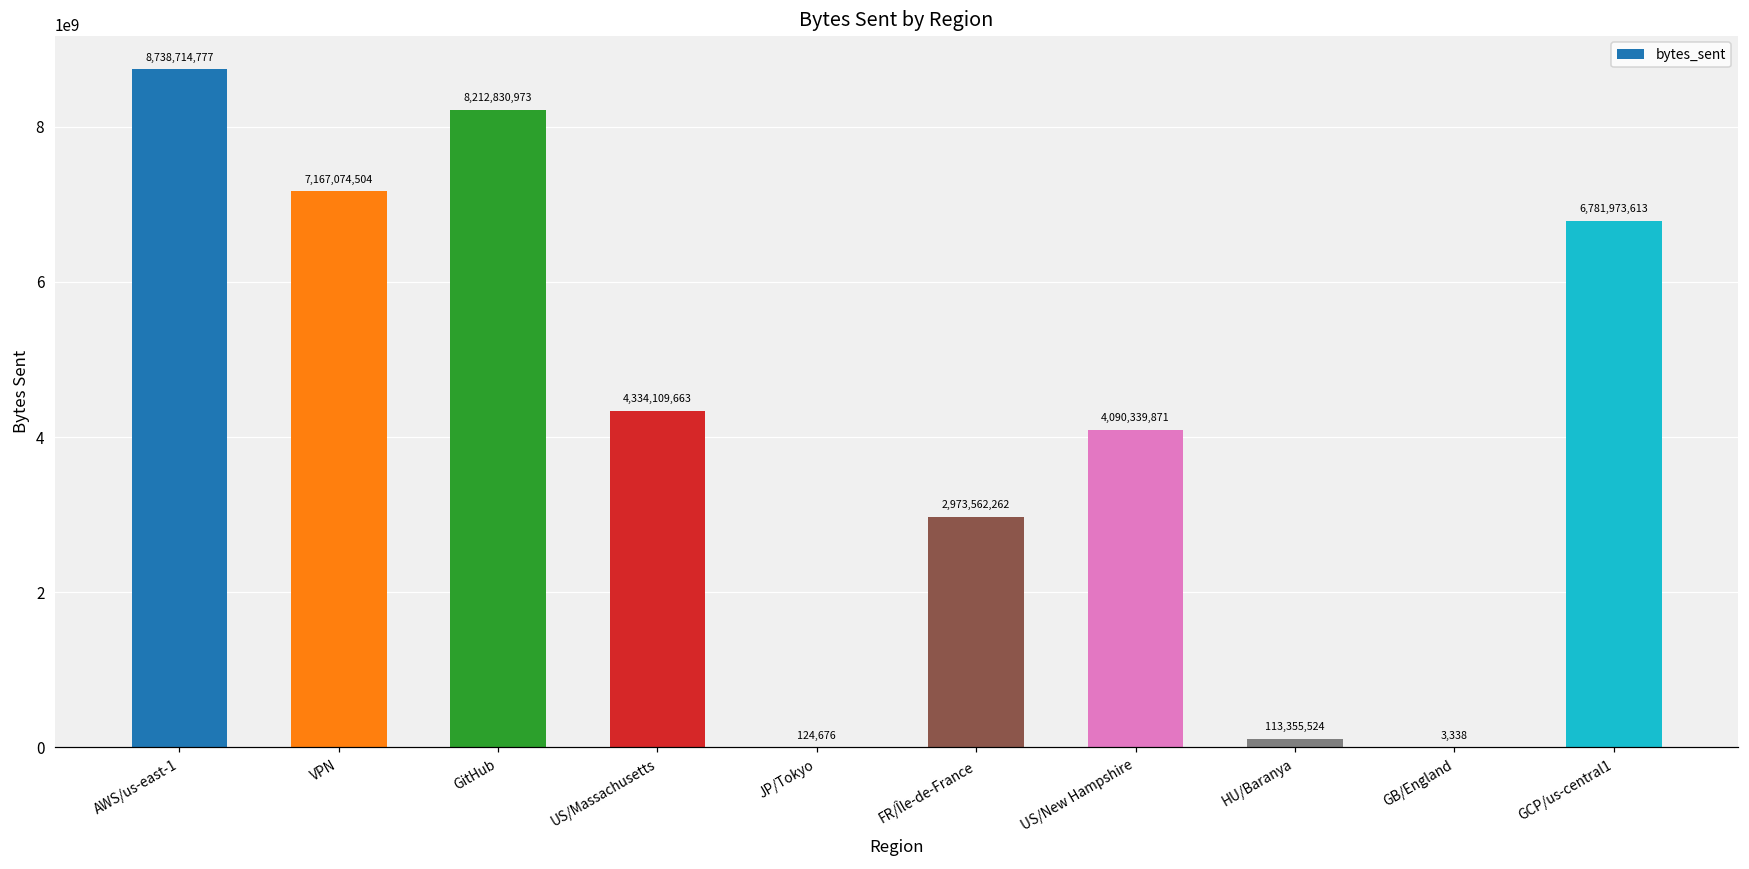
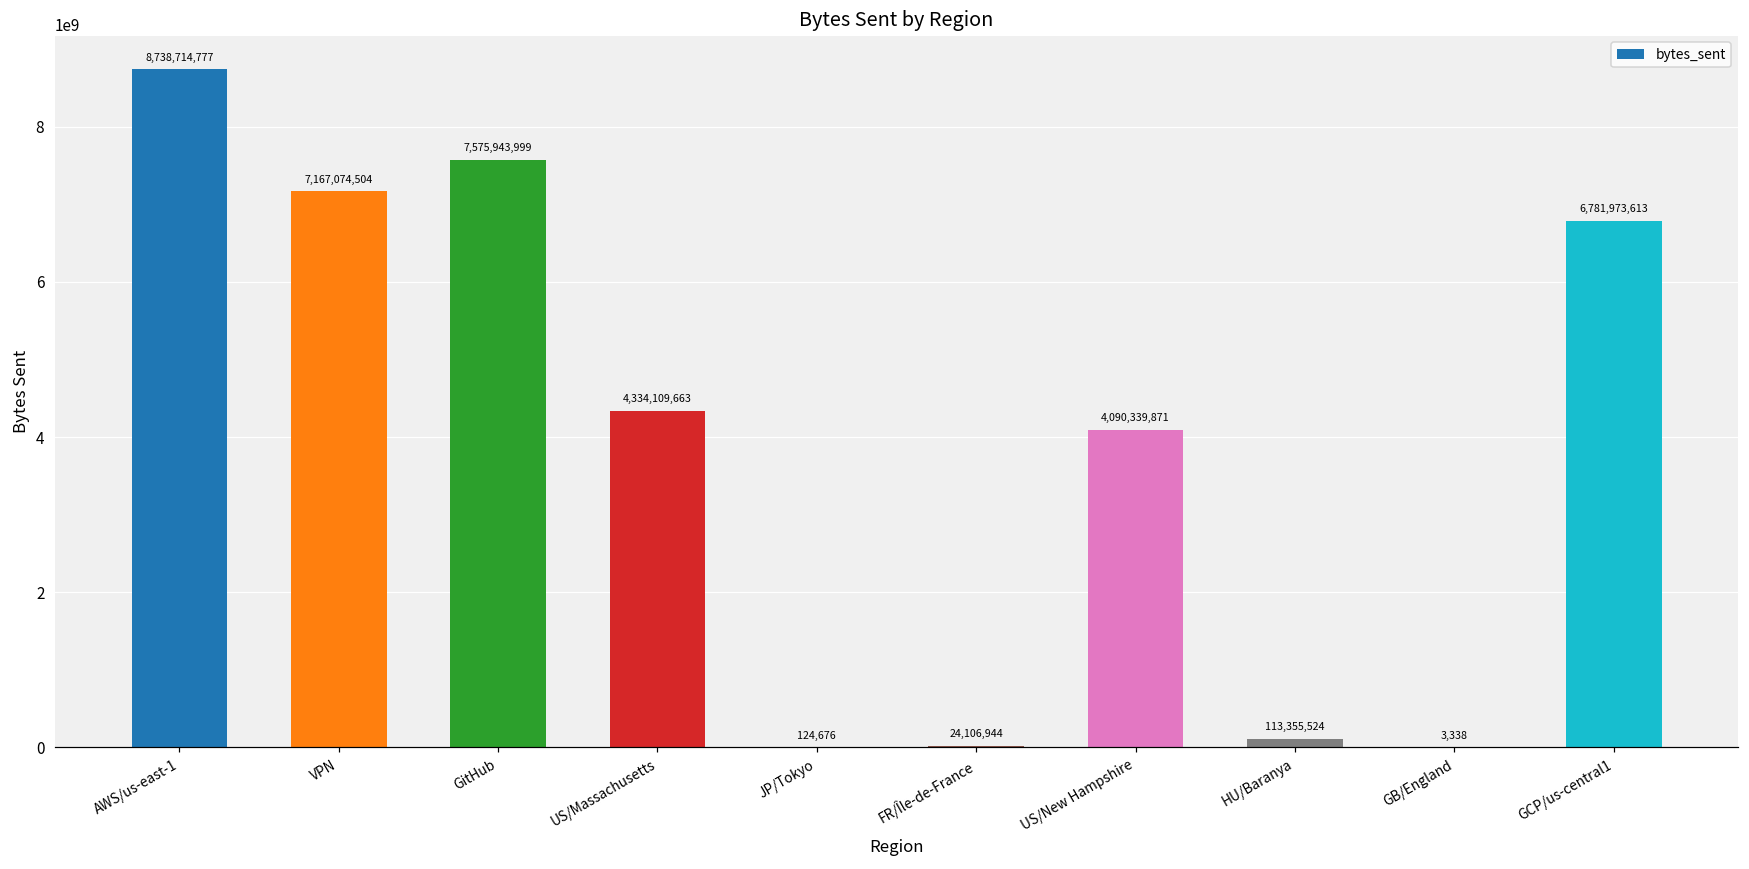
GitHub: 8,212,830,973 -> 7,575,943,999
FR/Île-de-France: 2,973,562,262 -> 24,106,944
